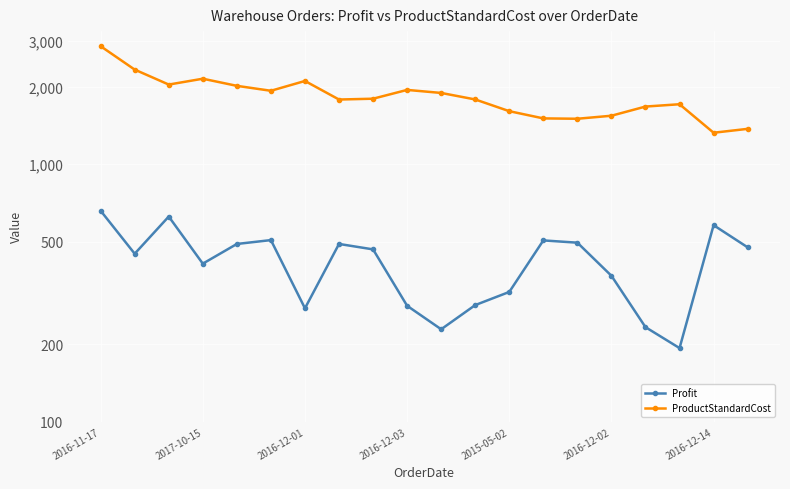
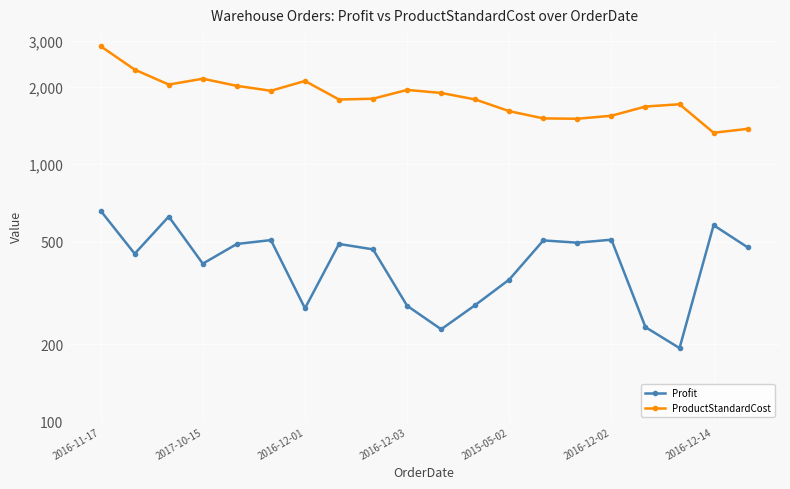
Profit, 2015-05-02: 320 -> 360
Profit, 2016-12-02: 370 -> 510
